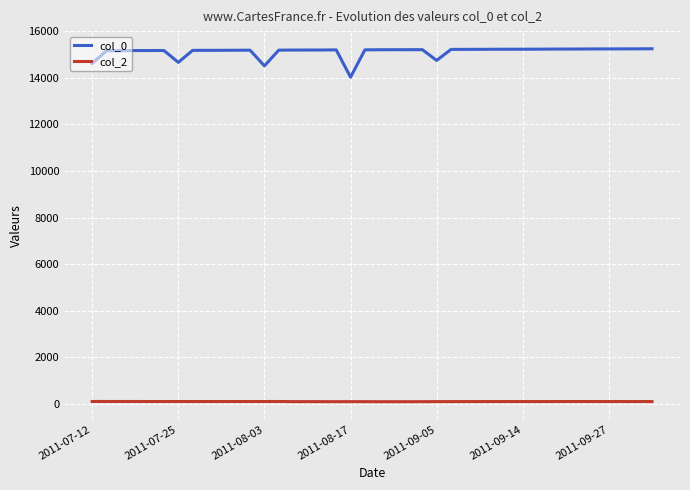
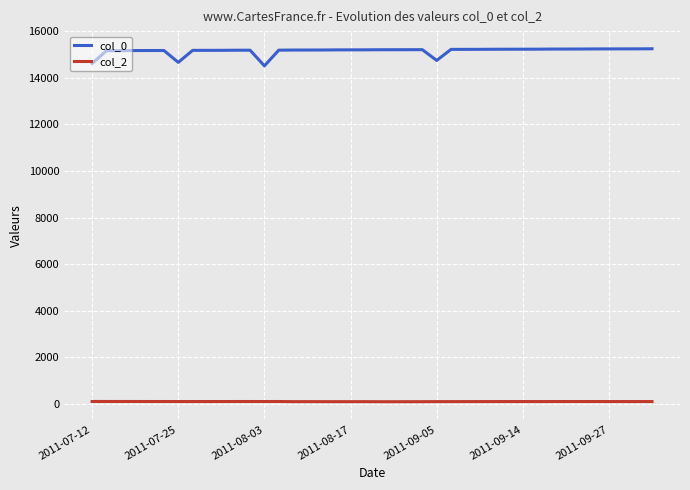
col_0, 2011-08-17: 14000 -> 15200
